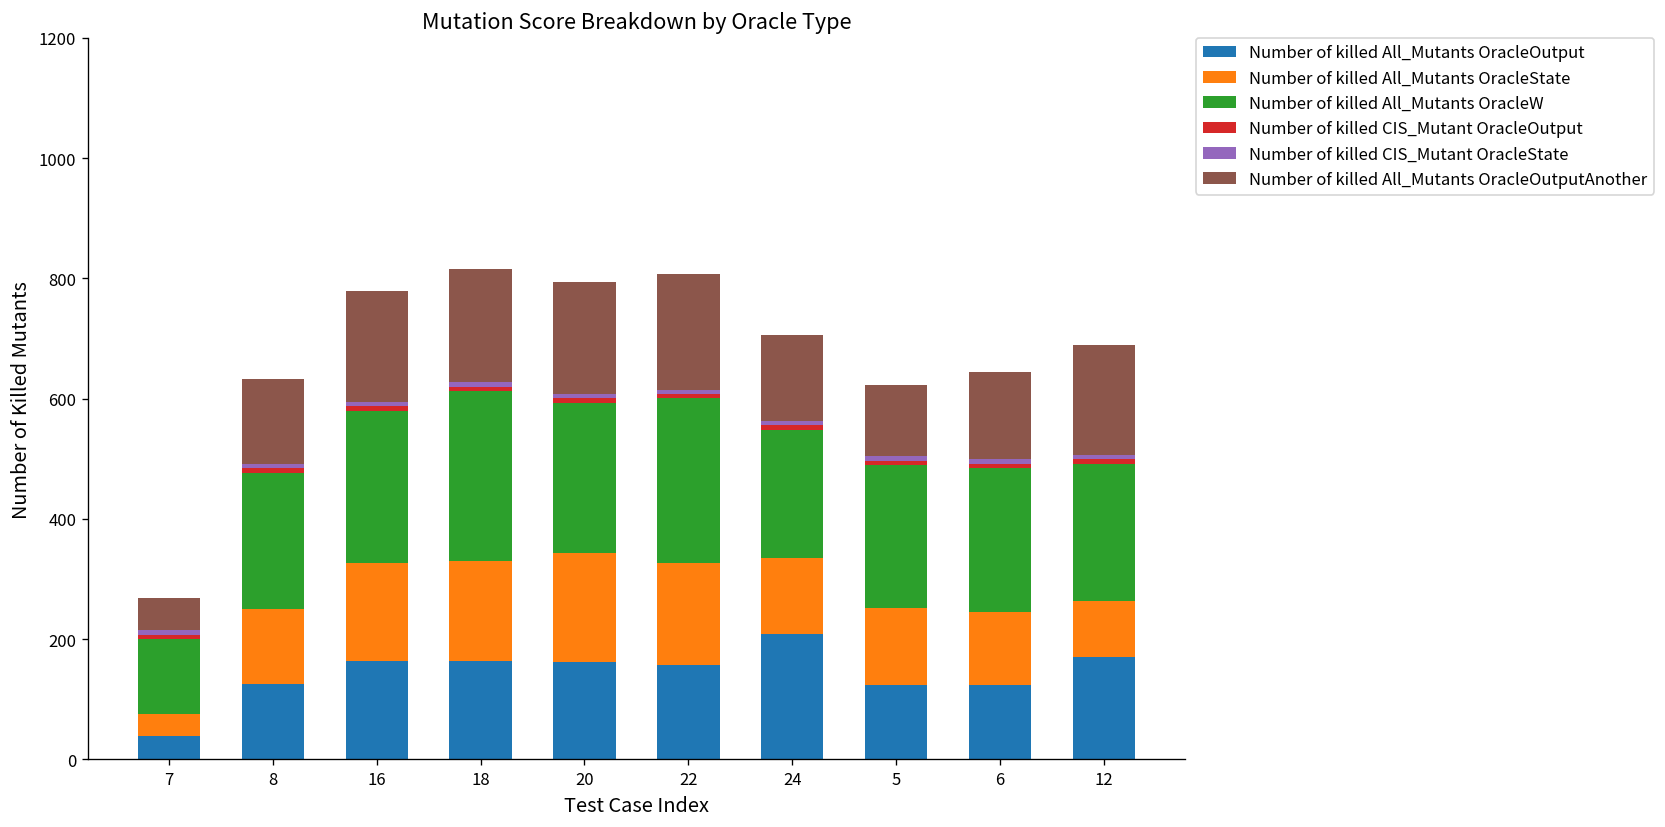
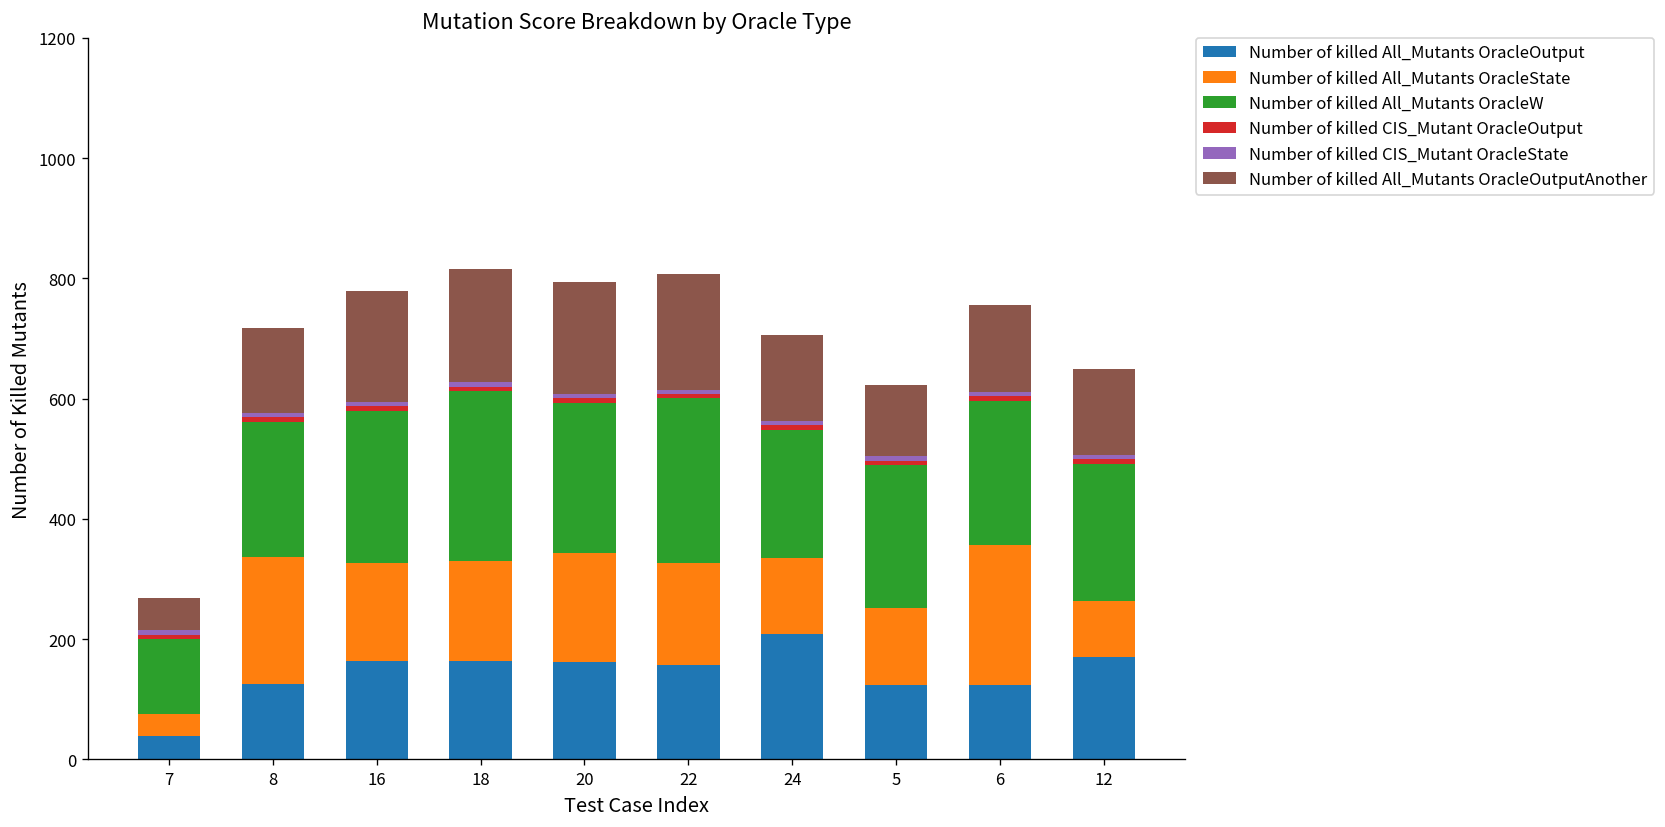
Number of killed All_Mutants OracleState, 8: 130 -> 210
Number of killed All_Mutants OracleState, 6: 120 -> 230
Number of killed All_Mutants OracleOutputAnother, 12: 180 -> 140
